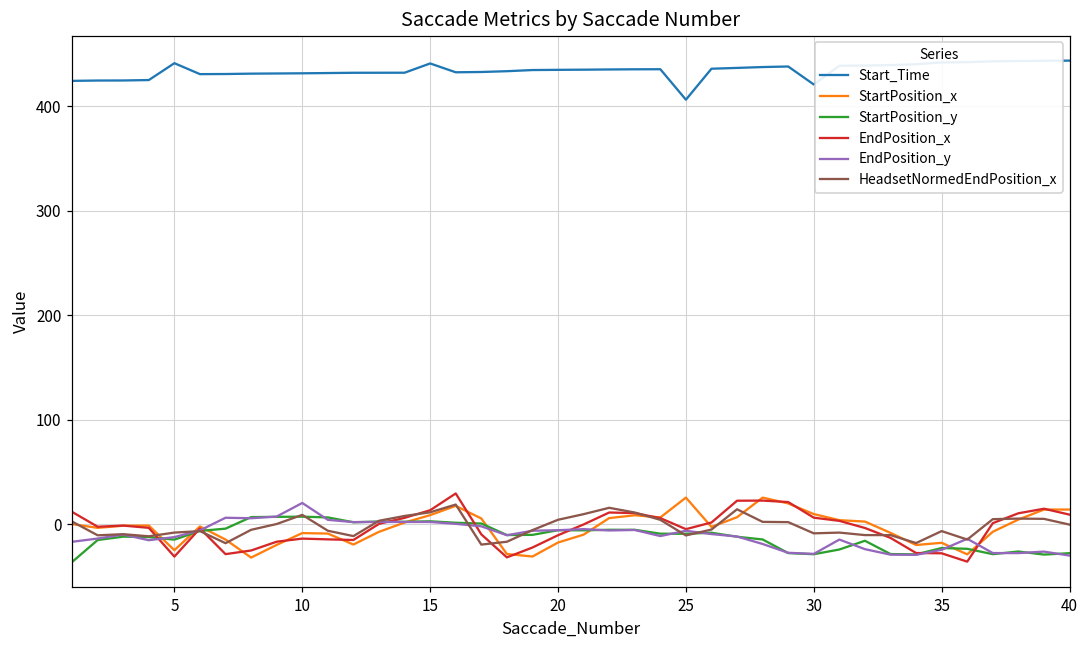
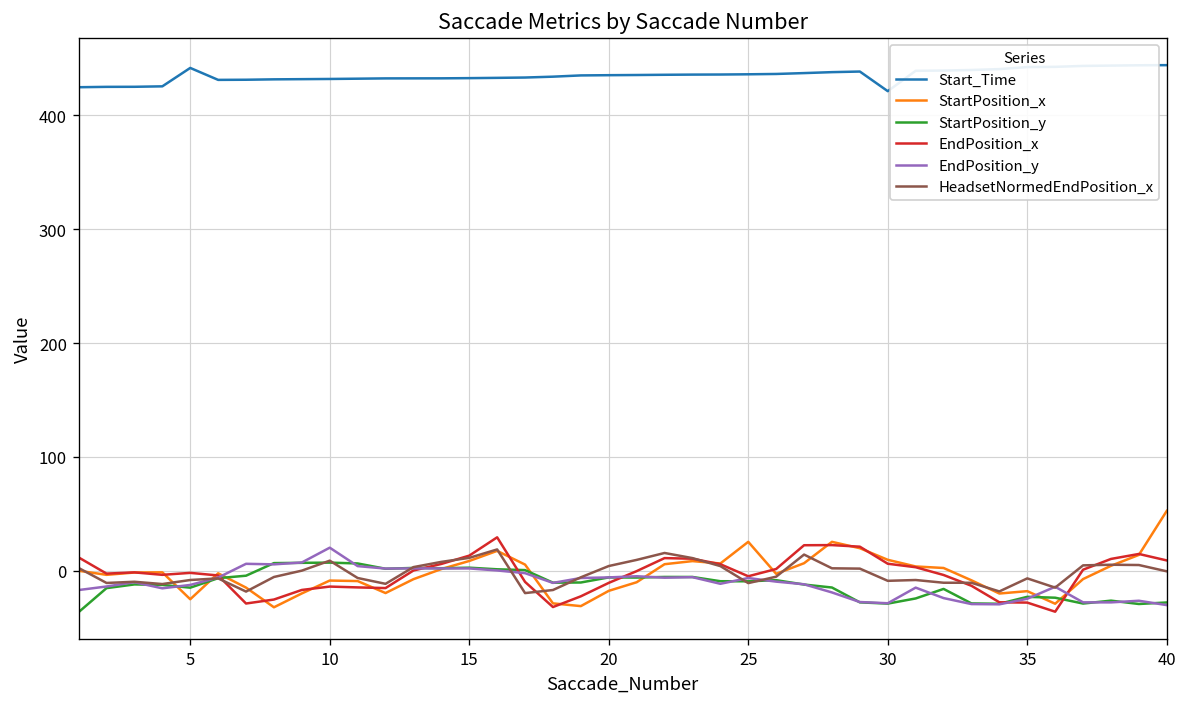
EndPosition_x, 5: -30 -> 0
Start_Time, 15: 440 -> 430
Start_Time, 25: 410 -> 440
StartPosition_x, 40: 10 -> 50
